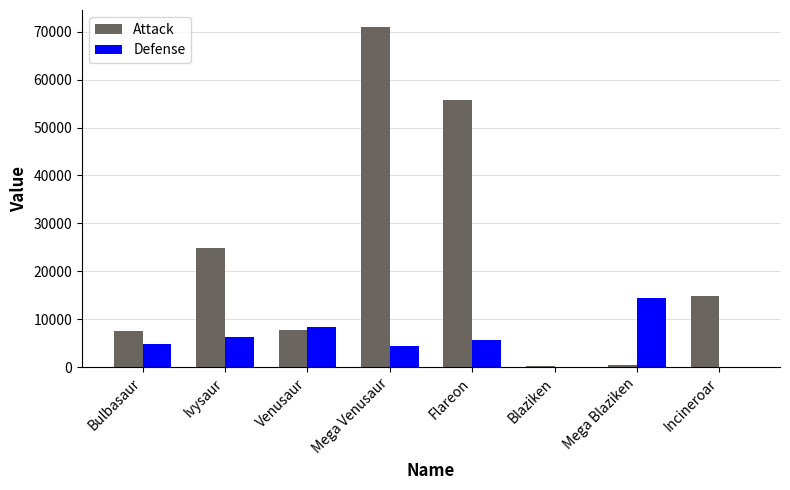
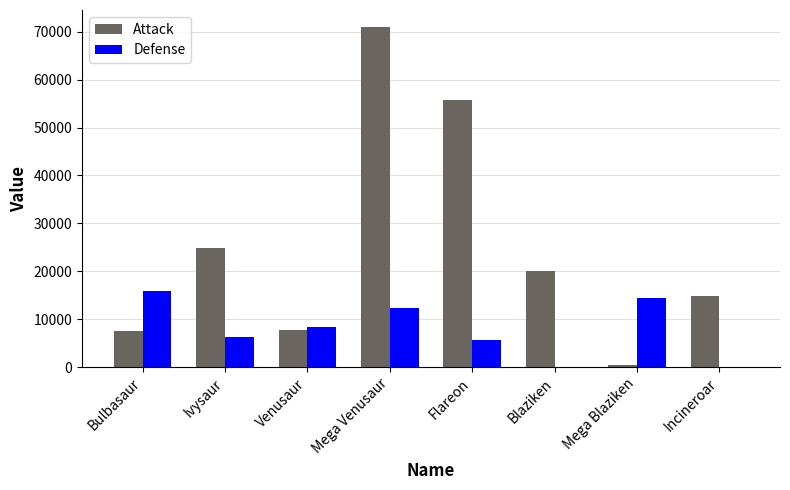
Defense, Bulbasaur: 5000 -> 16000
Defense, Mega Venusaur: 4000 -> 12000
Attack, Blaziken: 0 -> 20000
